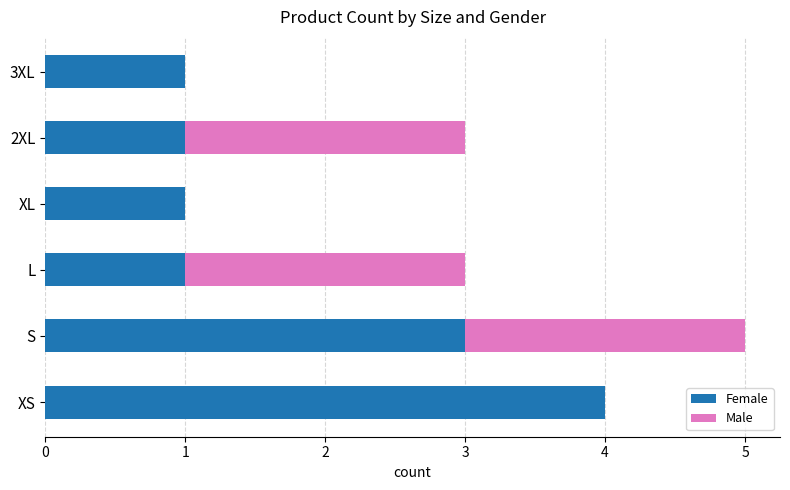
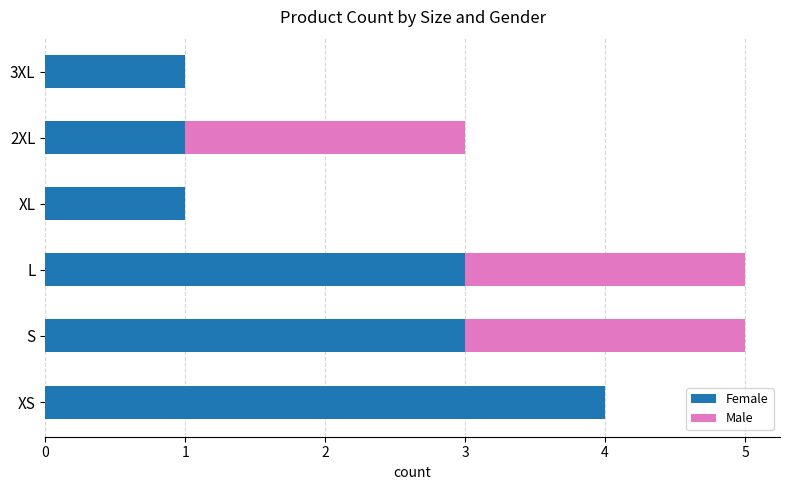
Female, L: 1 -> 3
